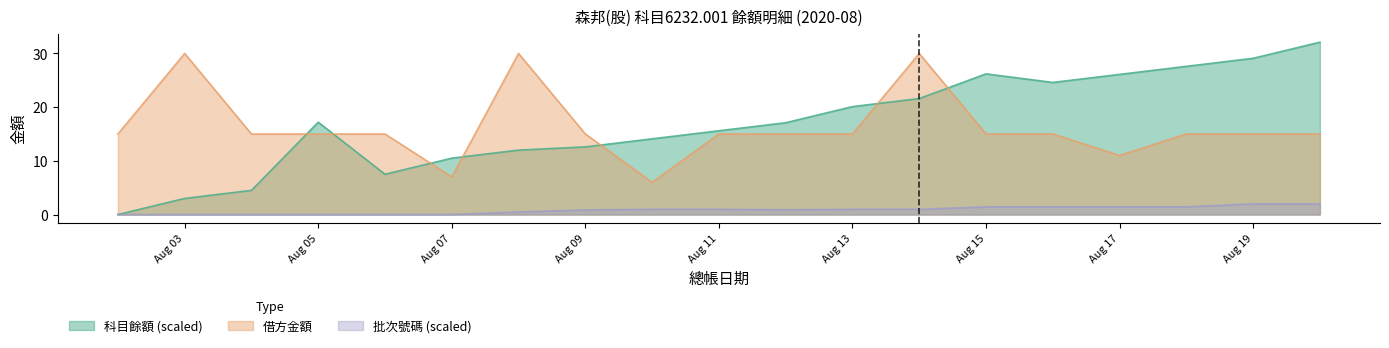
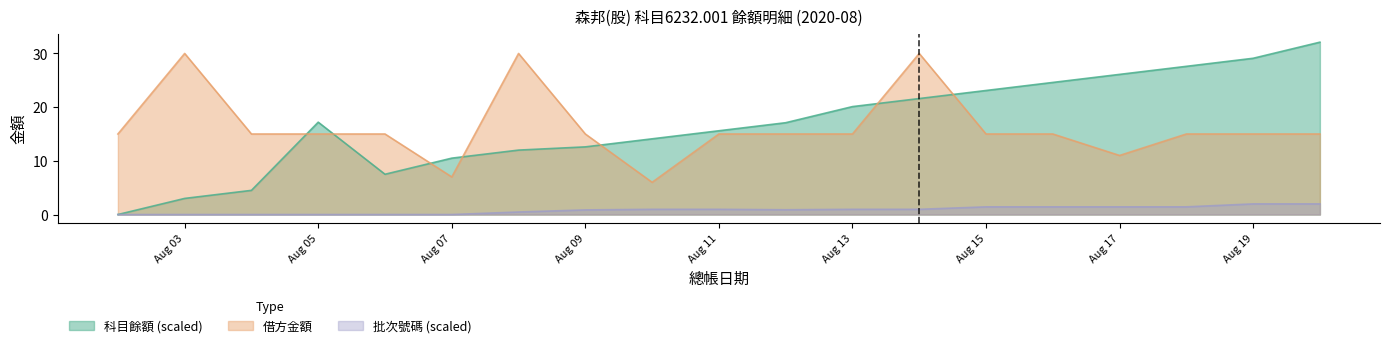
科目餘額 (scaled), Aug 15: 26 -> 23
